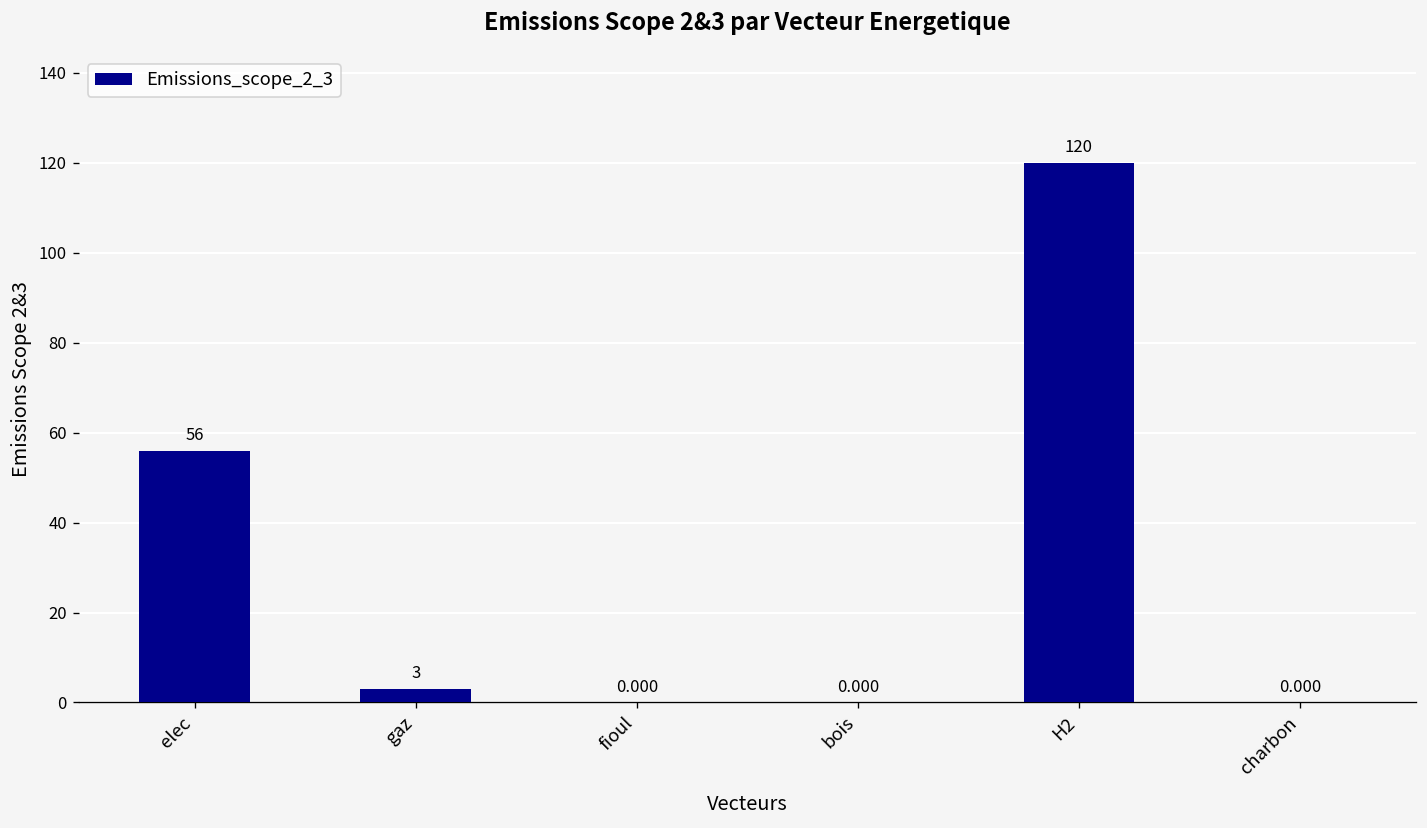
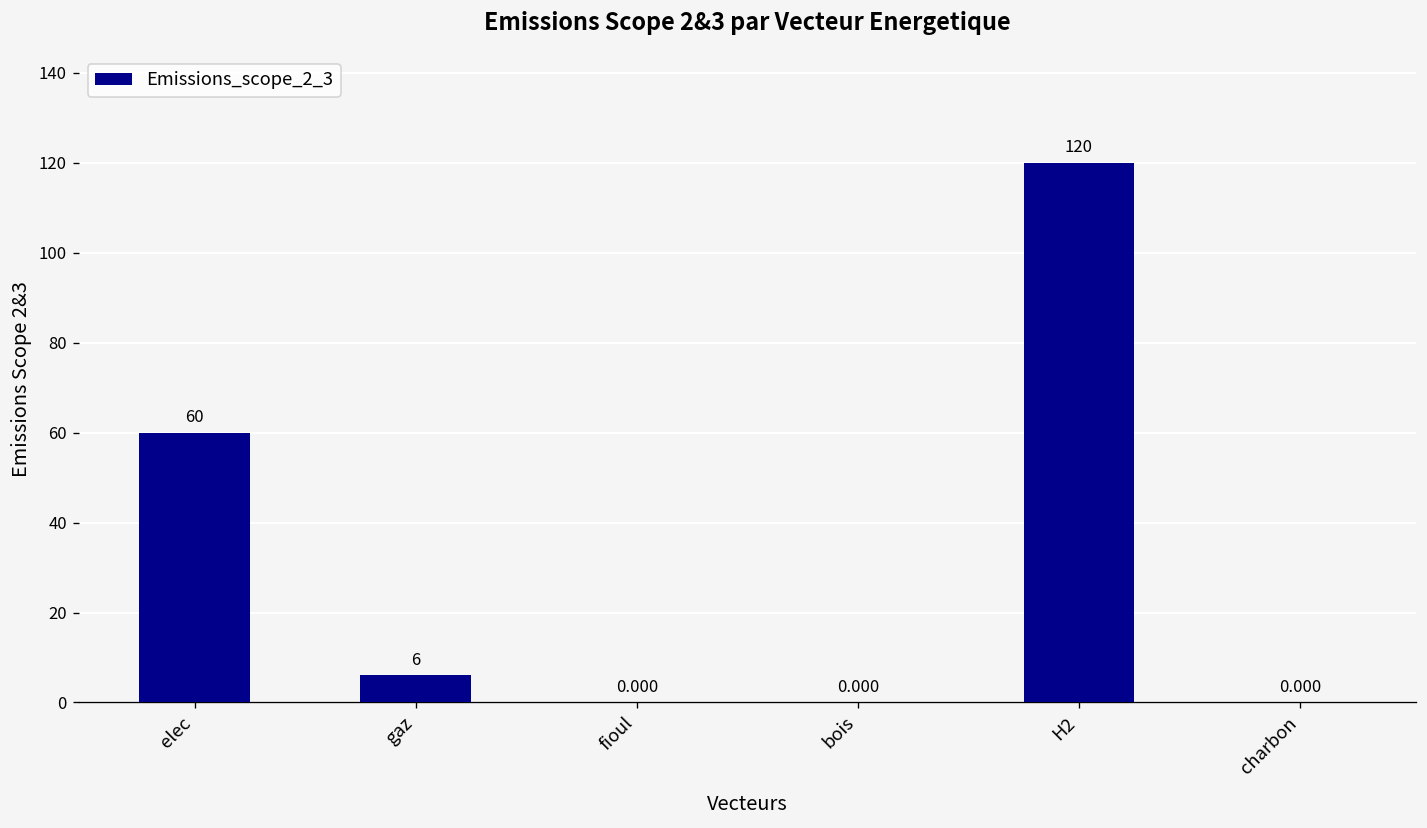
elec: 56 -> 60
gaz: 3 -> 6
